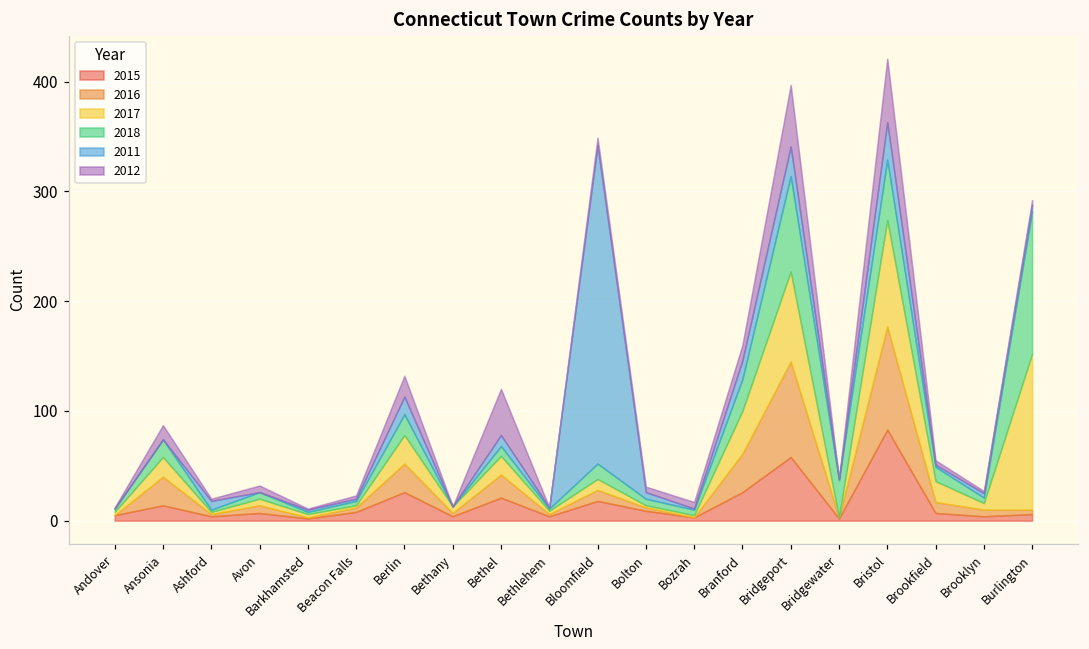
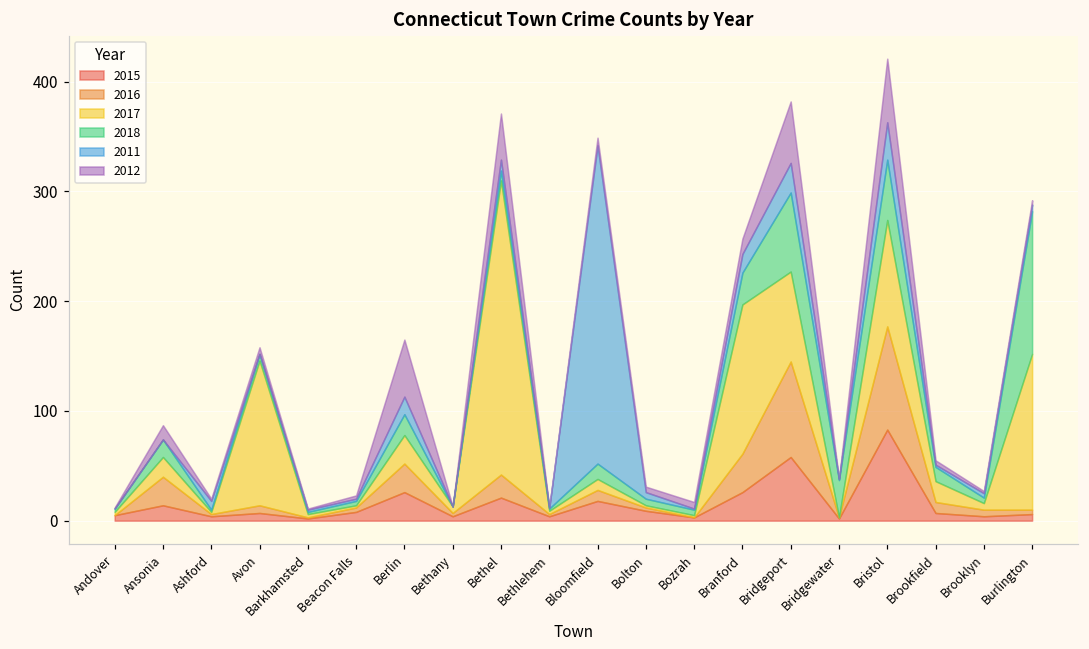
2017, Avon: 10 -> 130
2012, Berlin: 20 -> 50
2017, Bethel: 20 -> 270
2017, Branford: 40 -> 140
2018, Bridgeport: 90 -> 70
